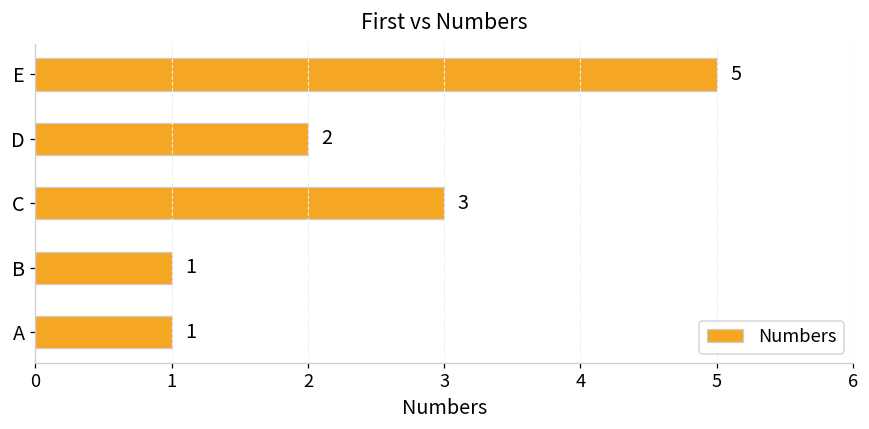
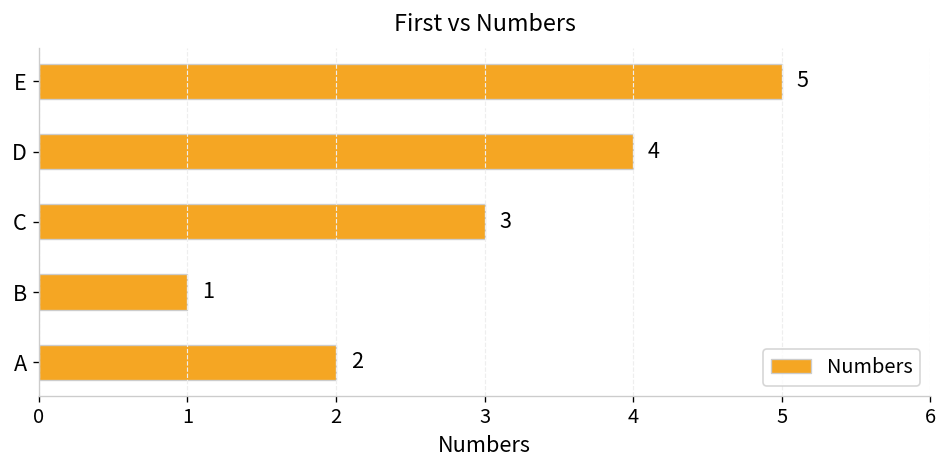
D: 2 -> 4
A: 1 -> 2
